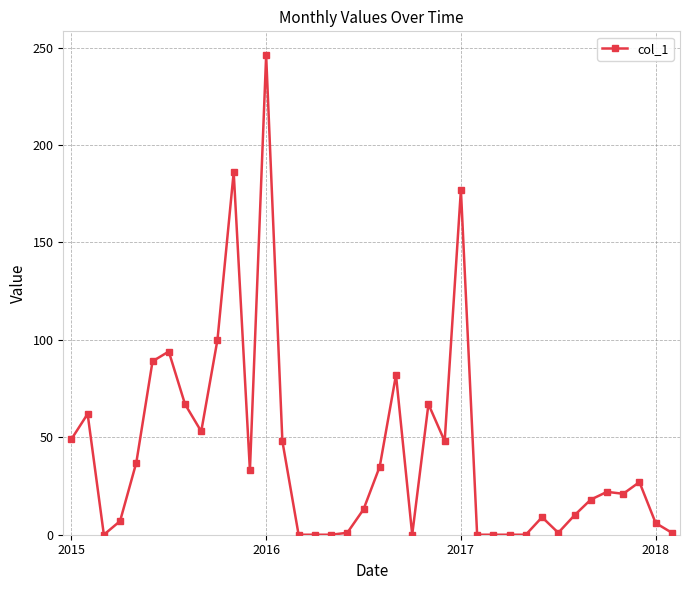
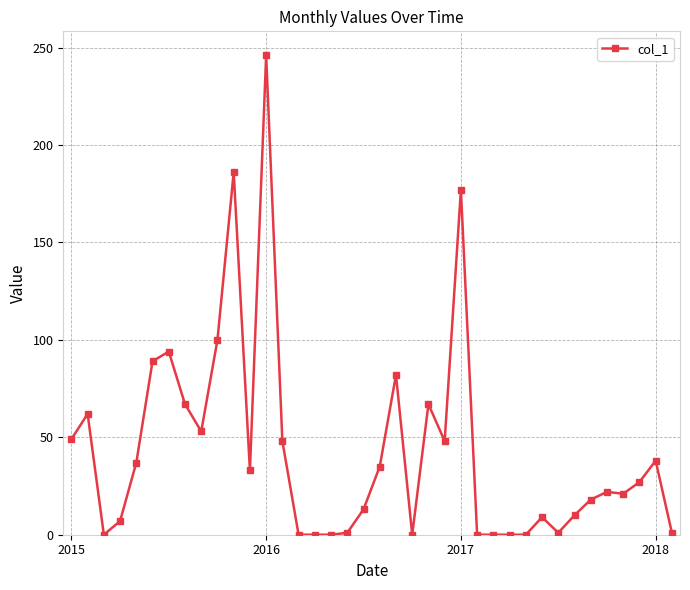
2018: 6 -> 38
